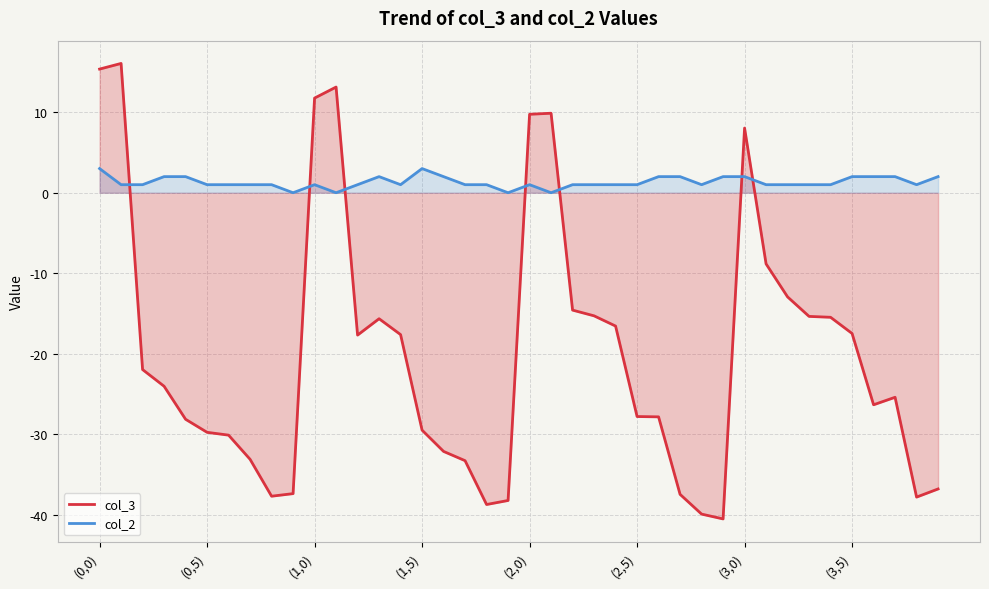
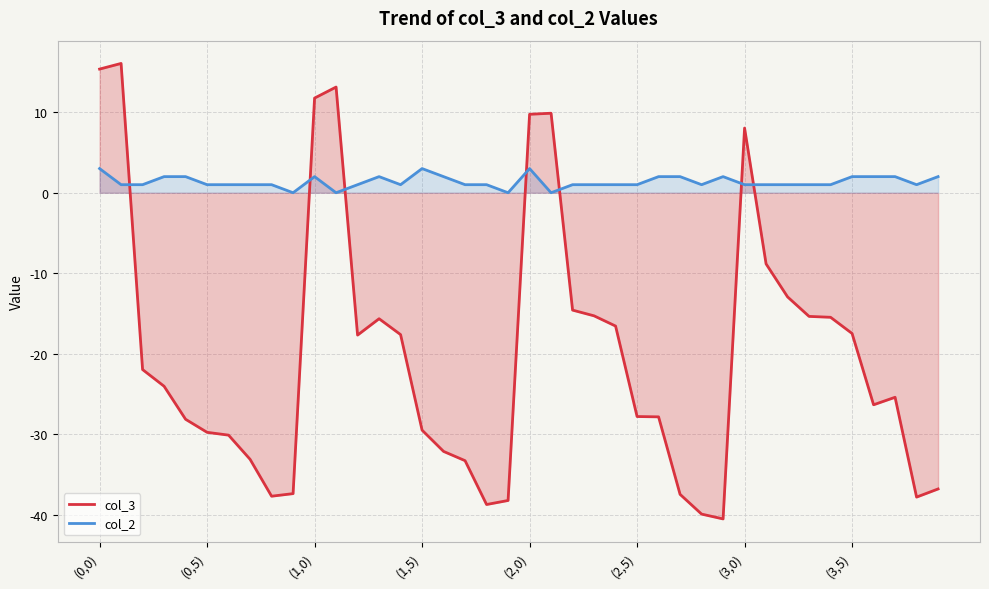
col_2, (1,0): 1 -> 2
col_2, (2,0): 1 -> 3
col_2, (3,0): 2 -> 1
